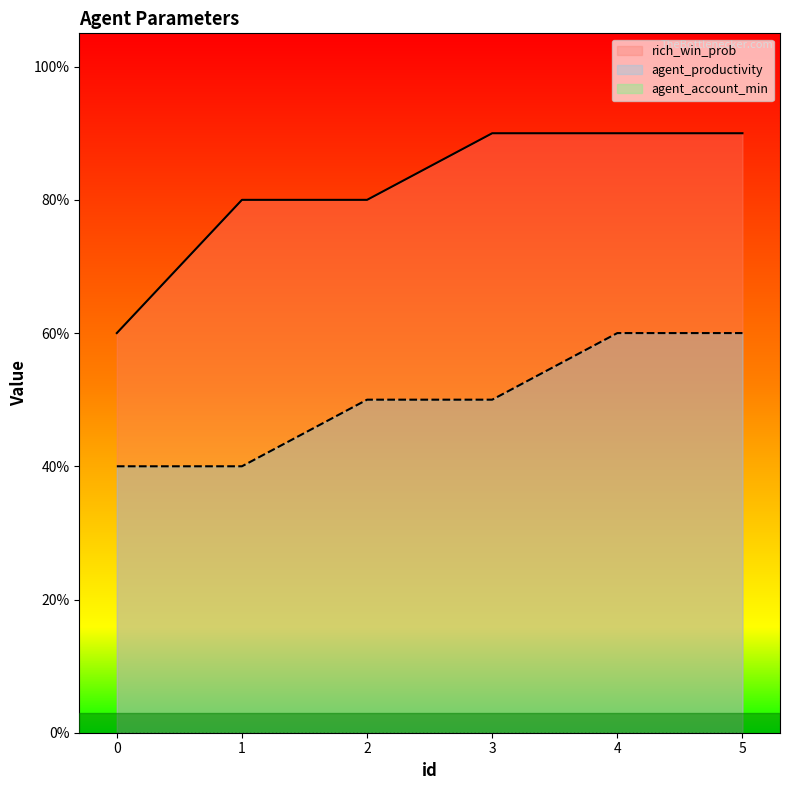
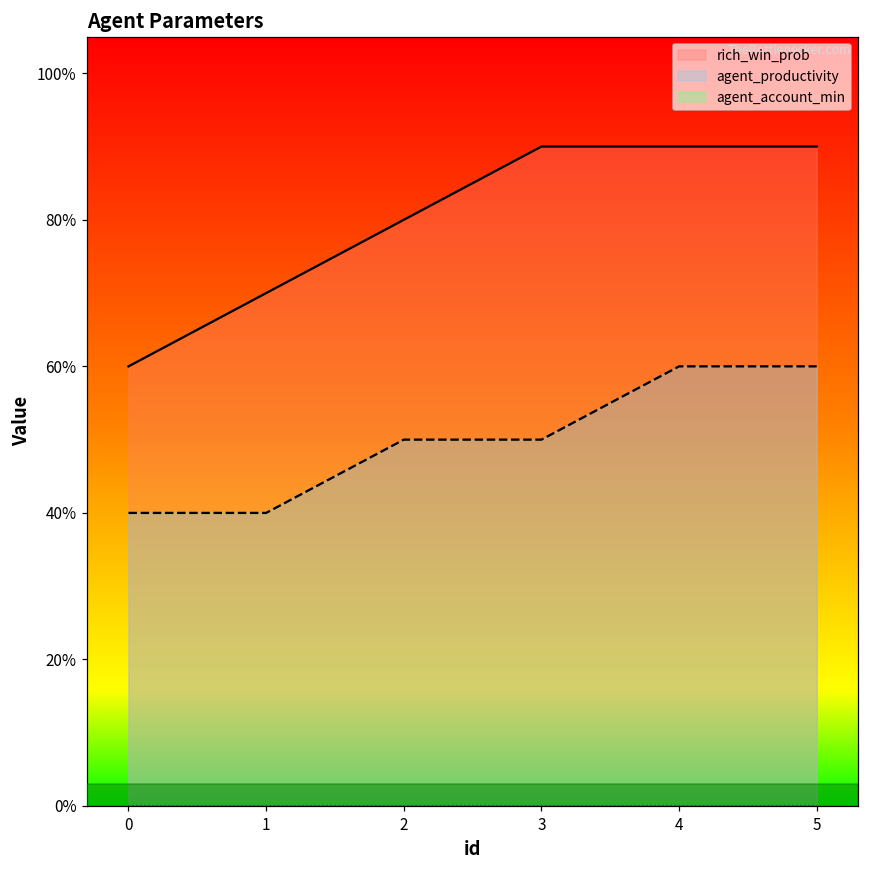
rich_win_prob, 1: 80% -> 70%
